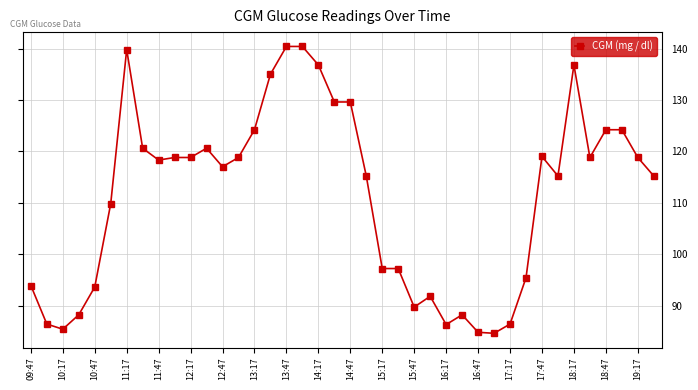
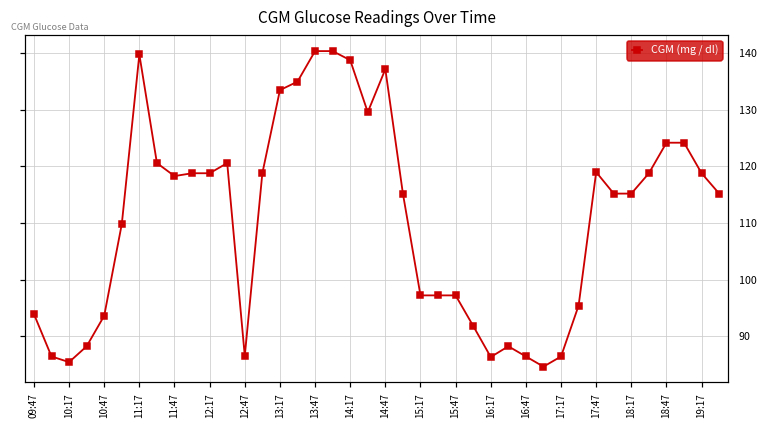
12:47: 117 -> 87
13:17: 124 -> 134
14:17: 137 -> 139
14:47: 130 -> 137
15:47: 90 -> 97
16:47: 85 -> 86
18:17: 137 -> 115
